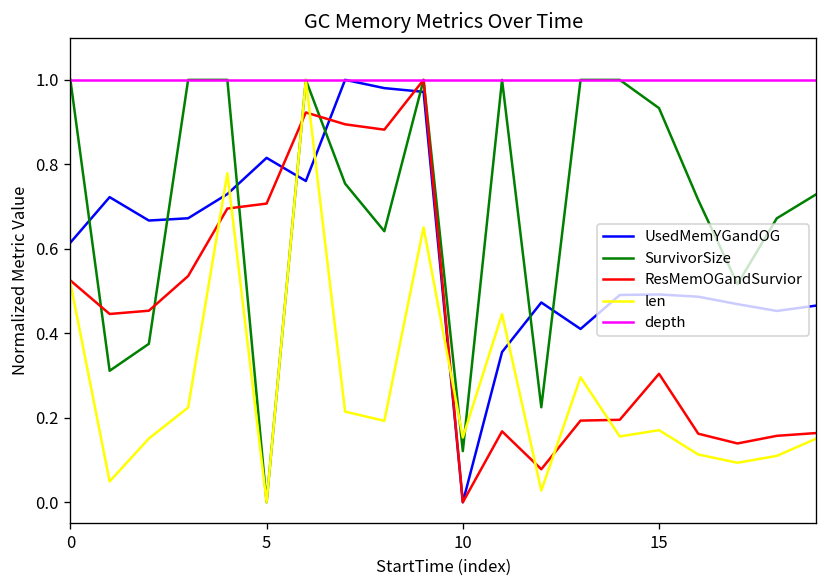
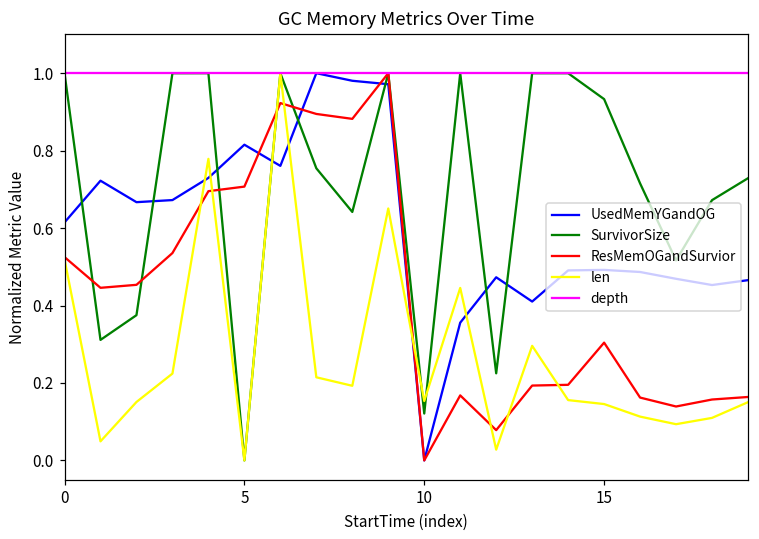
len, 15: 0.17 -> 0.15
